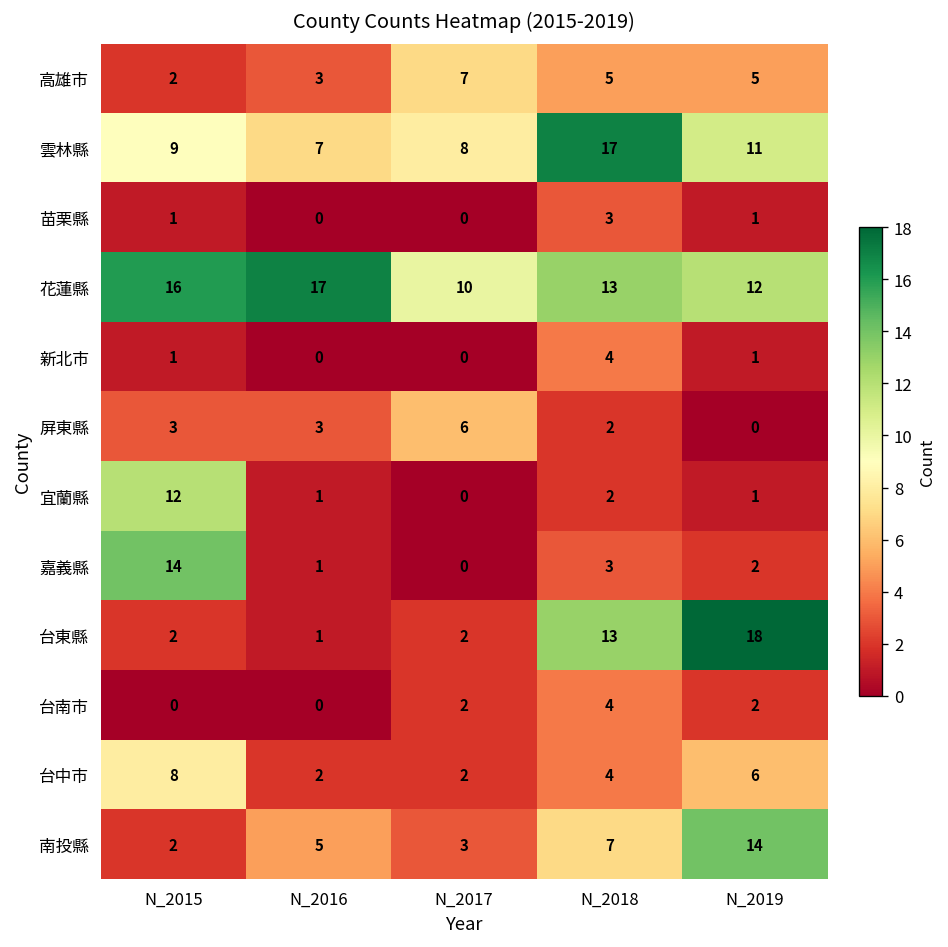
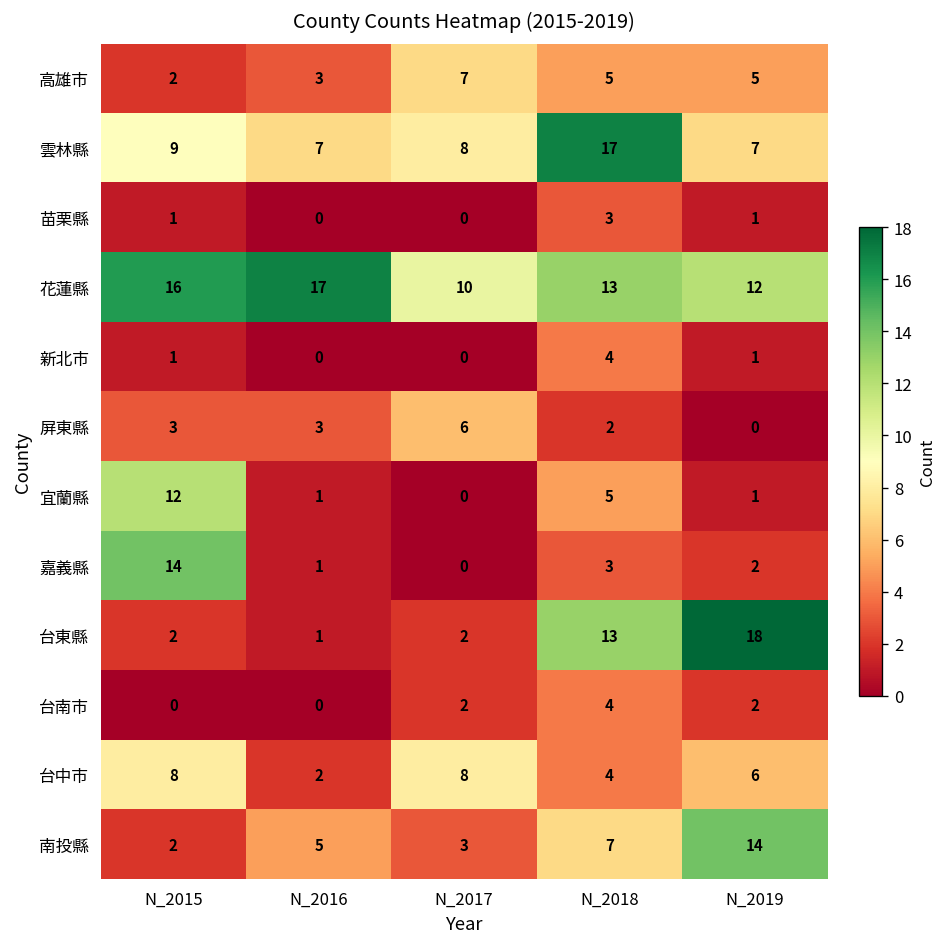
雲林縣, N_2019: 11 -> 7
宜蘭縣, N_2018: 2 -> 5
台中市, N_2017: 2 -> 8
